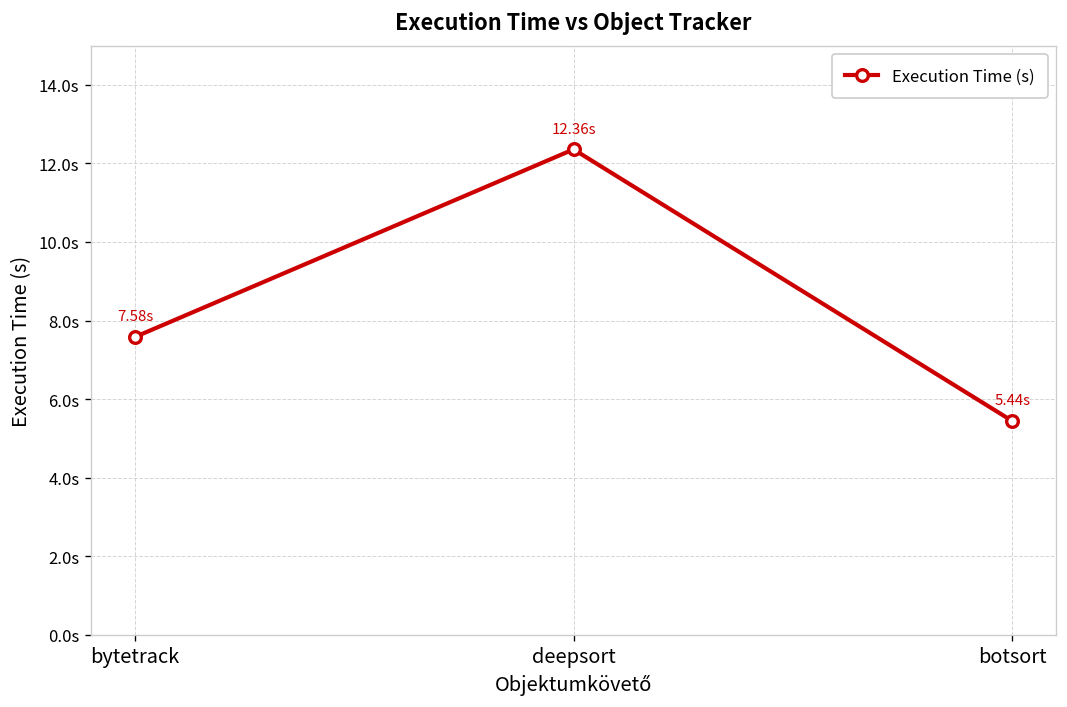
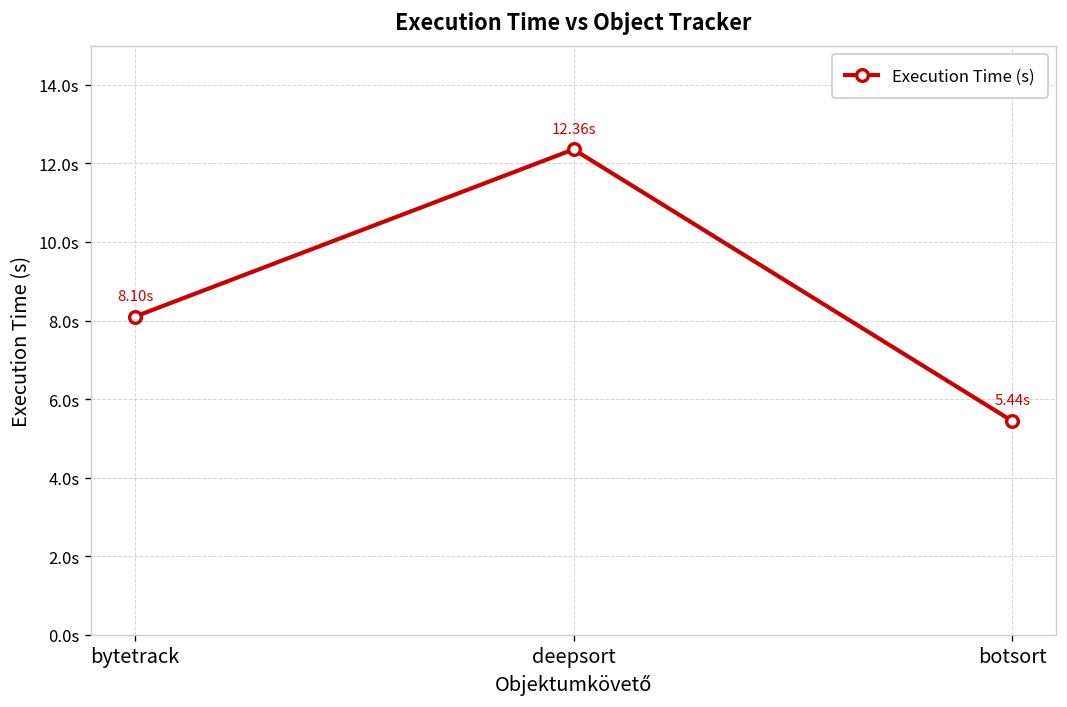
bytetrack: 7.58s -> 8.10s
